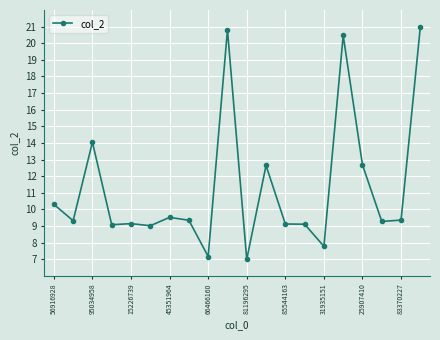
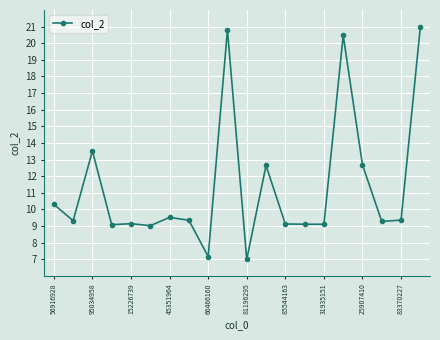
95034958: 14.0 -> 13.5
31935151: 7.8 -> 9.1
